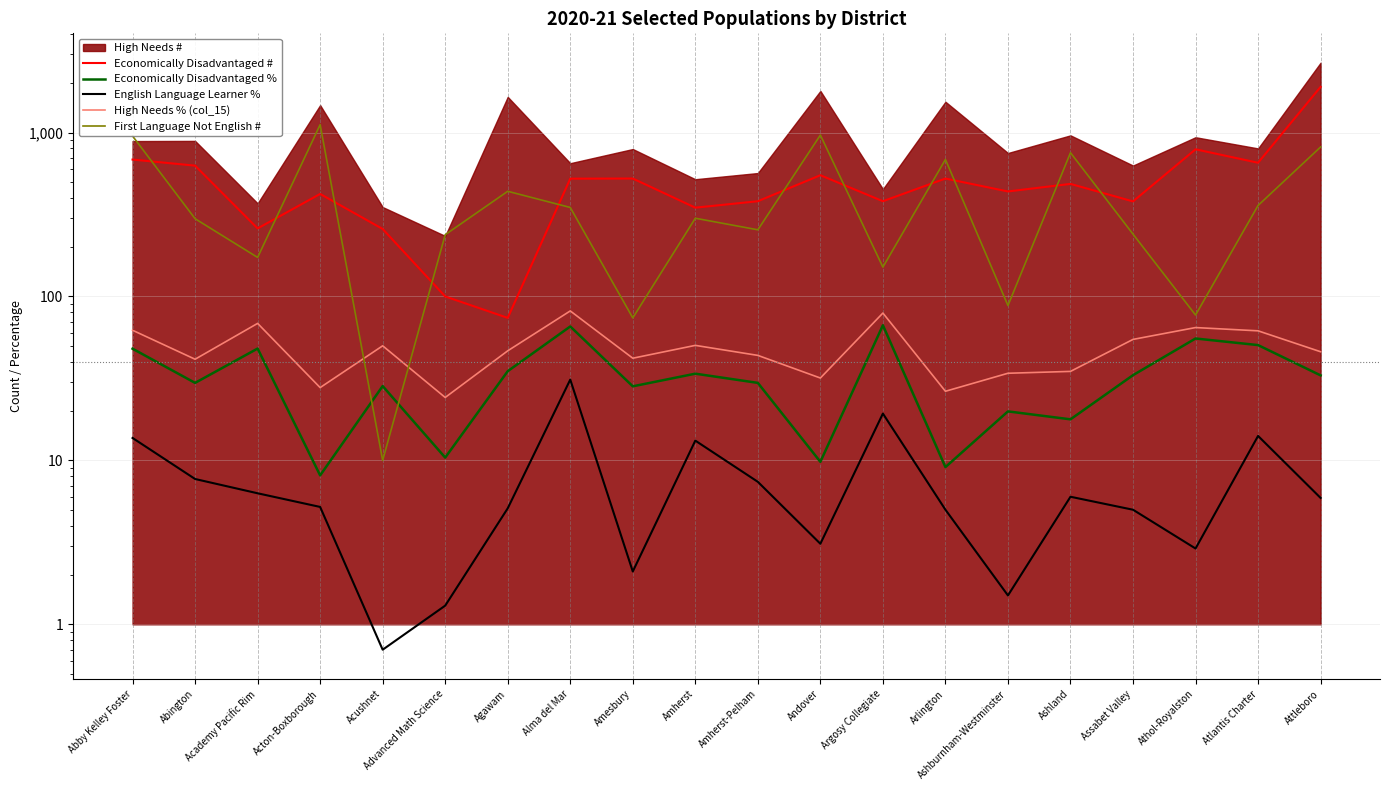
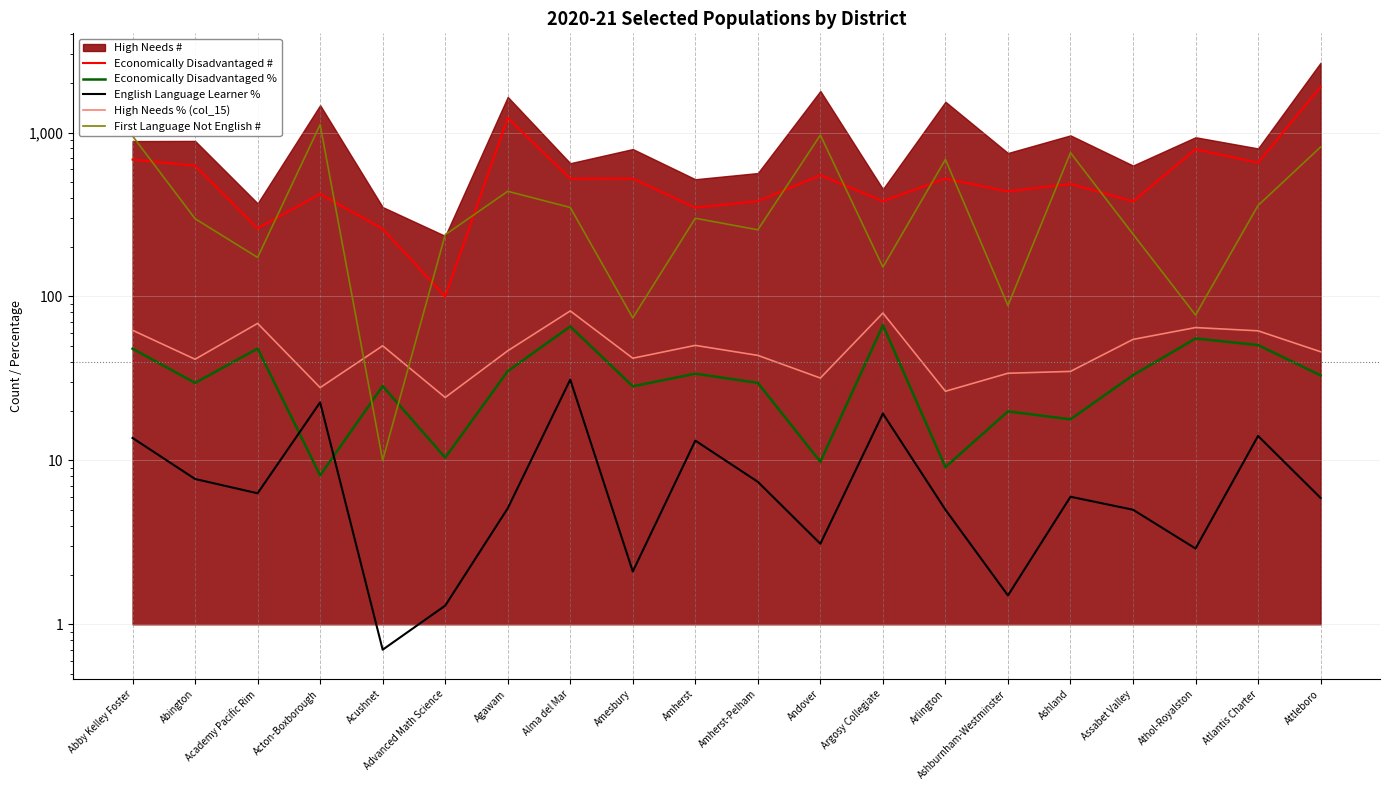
English Language Learner %, Acton-Boxborough: 5.2 -> 23
Economically Disadvantaged #, Agawam: 70 -> 1,200
